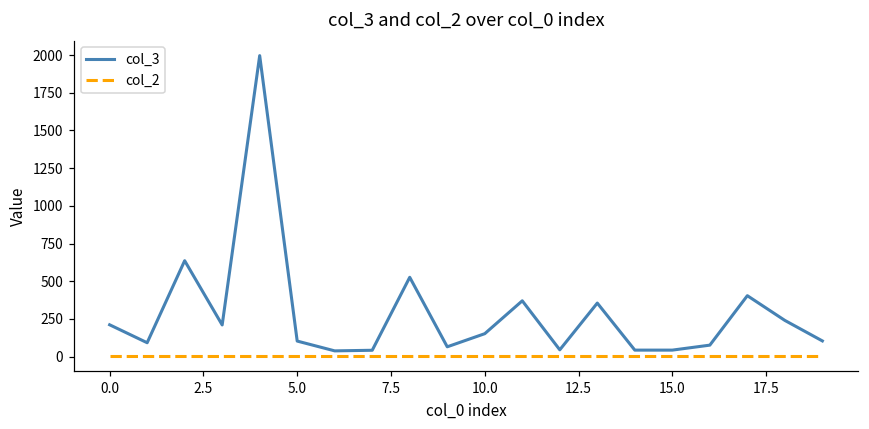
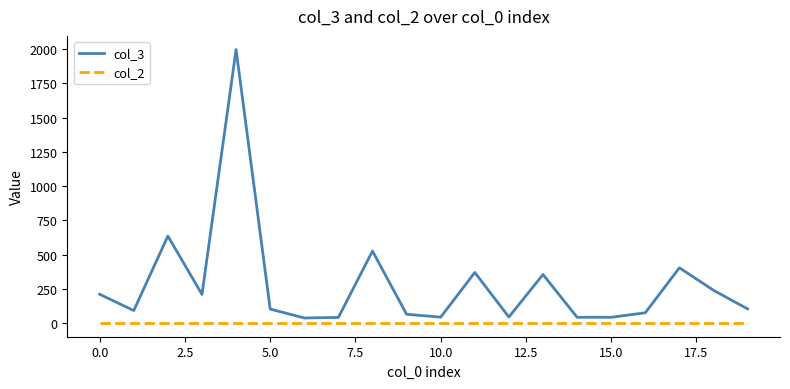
col_3, 10.0: 150 -> 40
